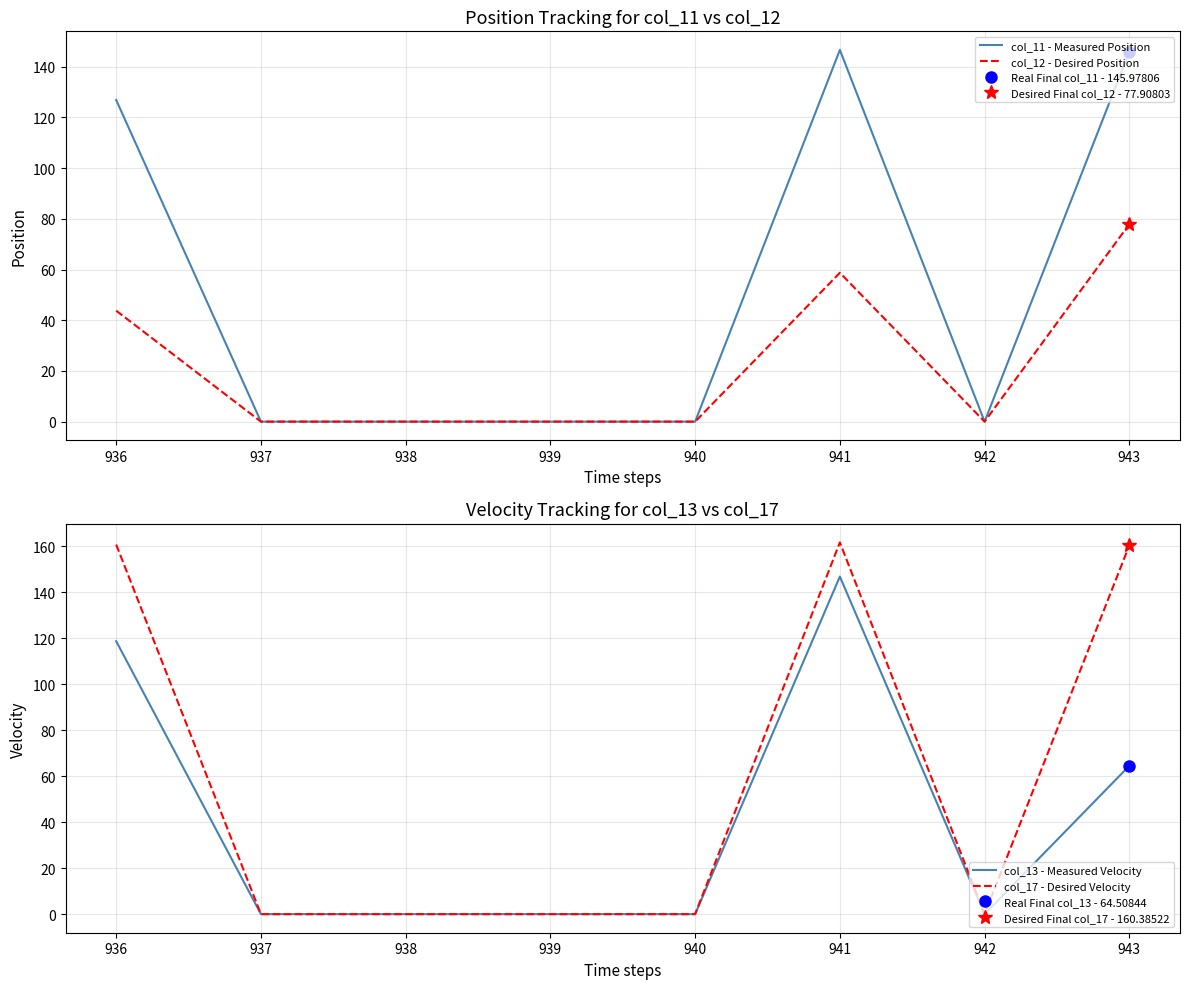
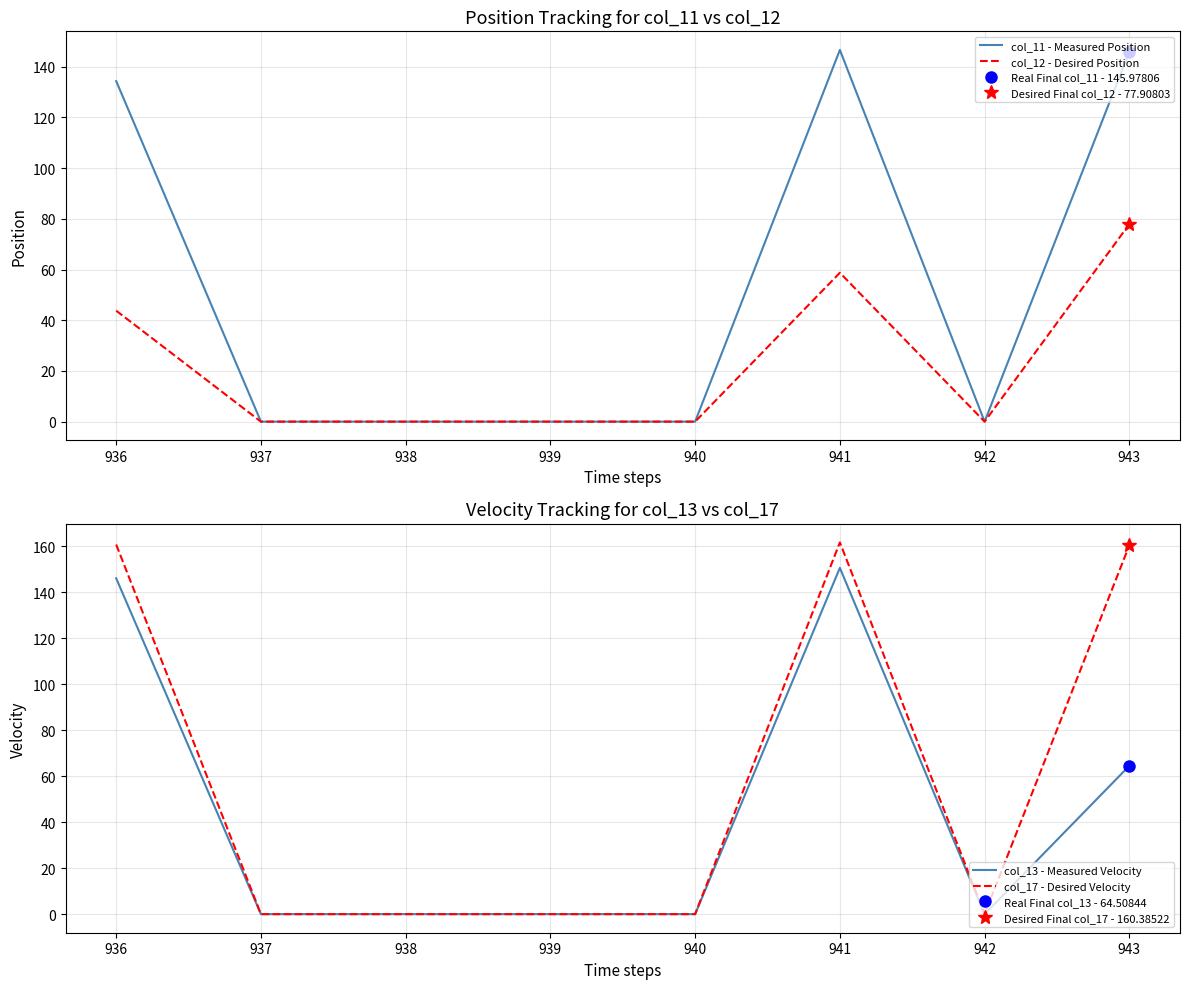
Position Tracking for col_11 vs col_12, col_11 - Measured Position, 936: 127 -> 134
Velocity Tracking for col_13 vs col_17, col_13 - Measured Velocity, 936: 119 -> 146
Velocity Tracking for col_13 vs col_17, col_13 - Measured Velocity, 941: 147 -> 151
